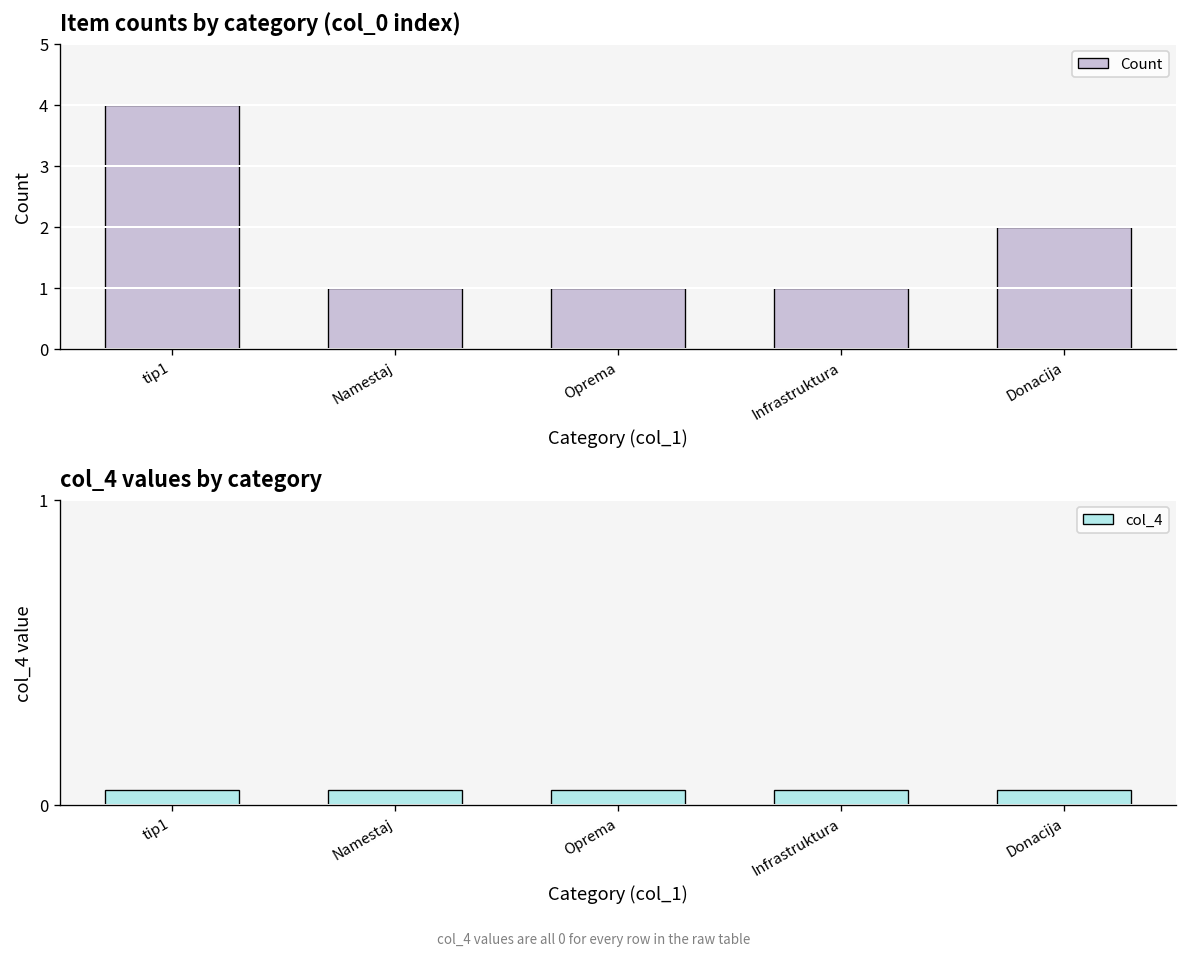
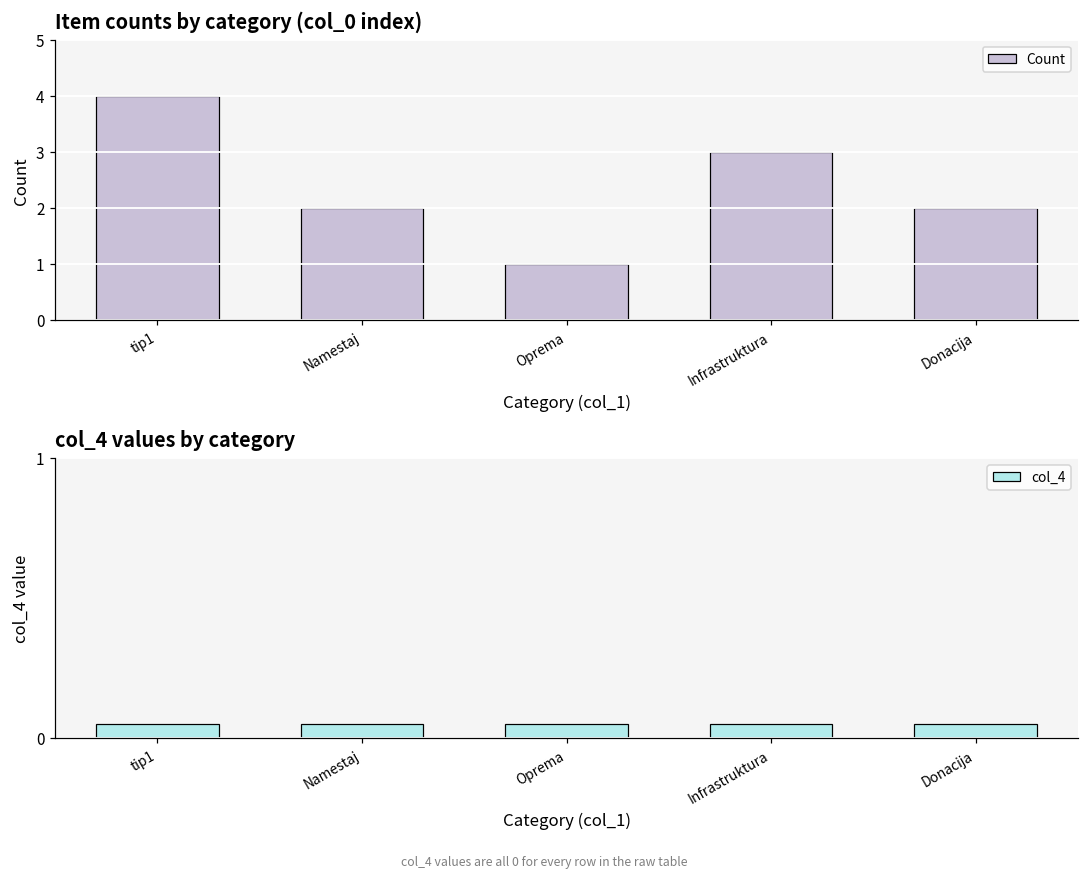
Item counts by category (col_0 index), Namestaj: 1 -> 2
Item counts by category (col_0 index), Infrastruktura: 1 -> 3
